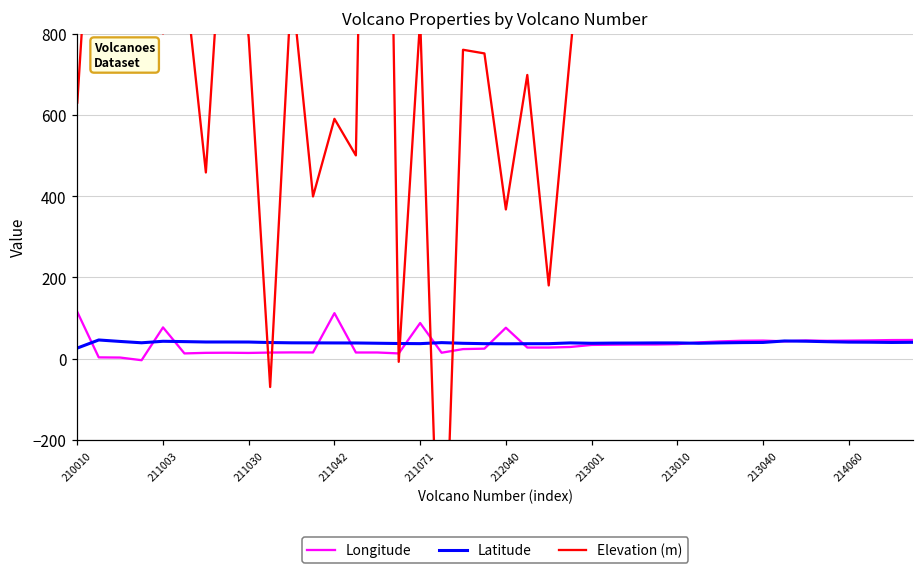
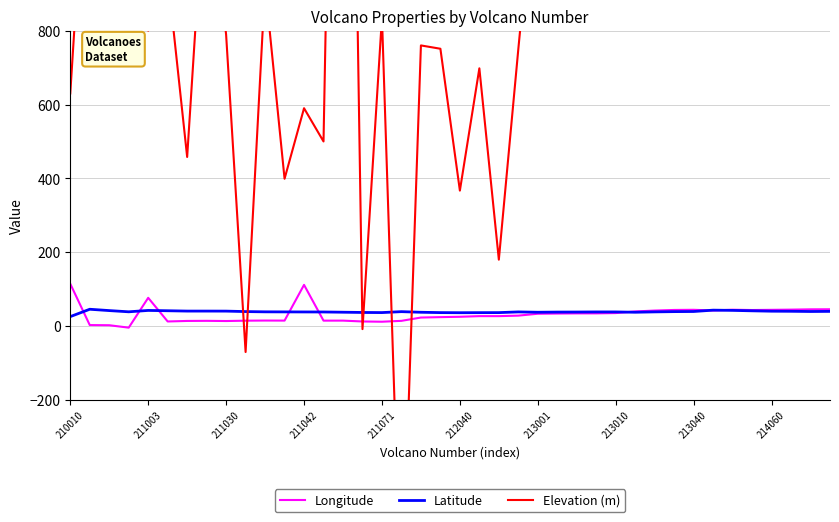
Longitude, 211071: 90 -> 10
Longitude, 212040: 80 -> 30
